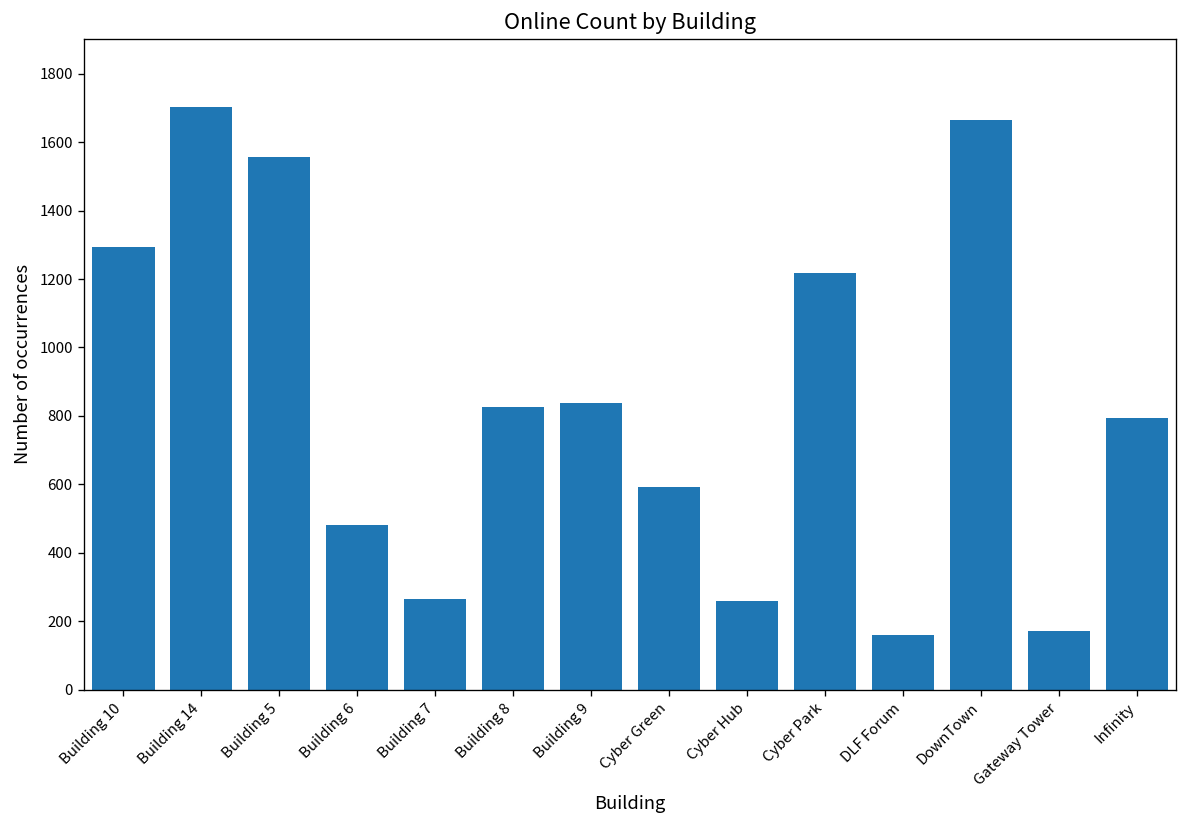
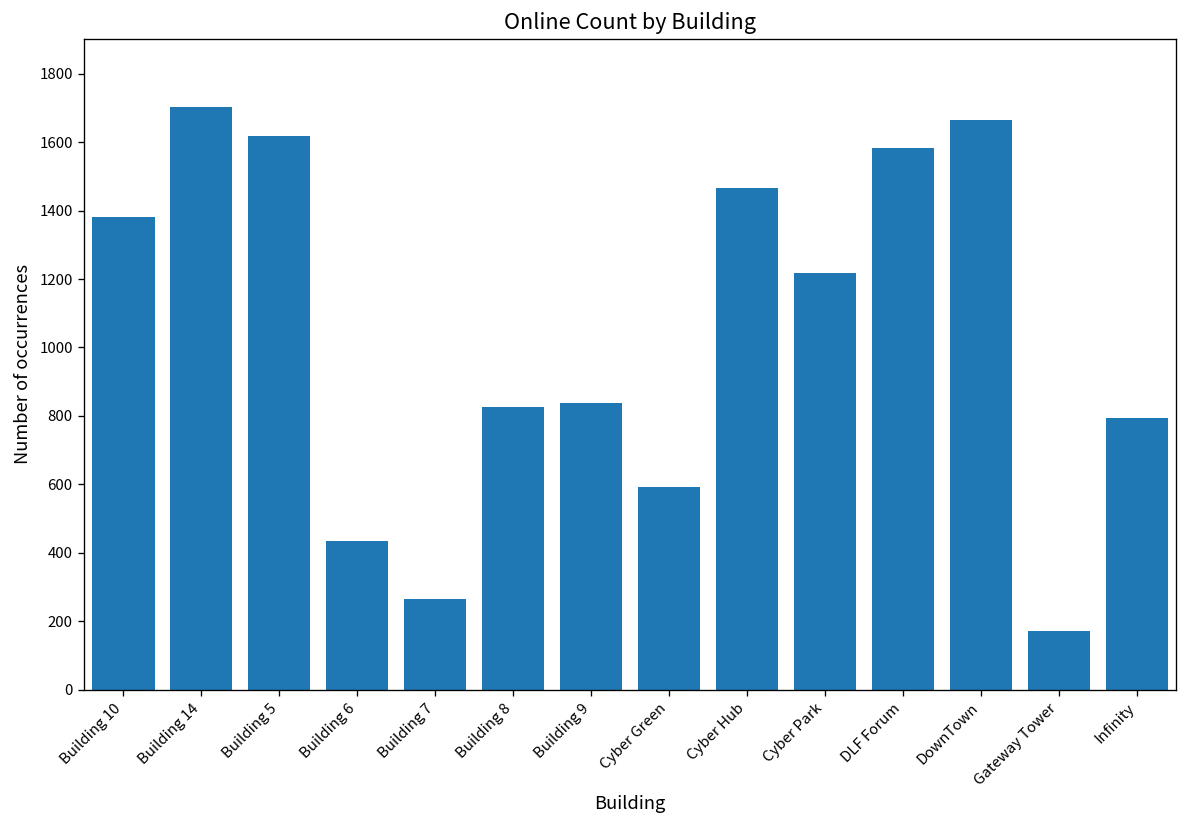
Building 10: 1290 -> 1380
Building 5: 1560 -> 1620
Building 6: 480 -> 430
Cyber Hub: 260 -> 1470
DLF Forum: 160 -> 1580
